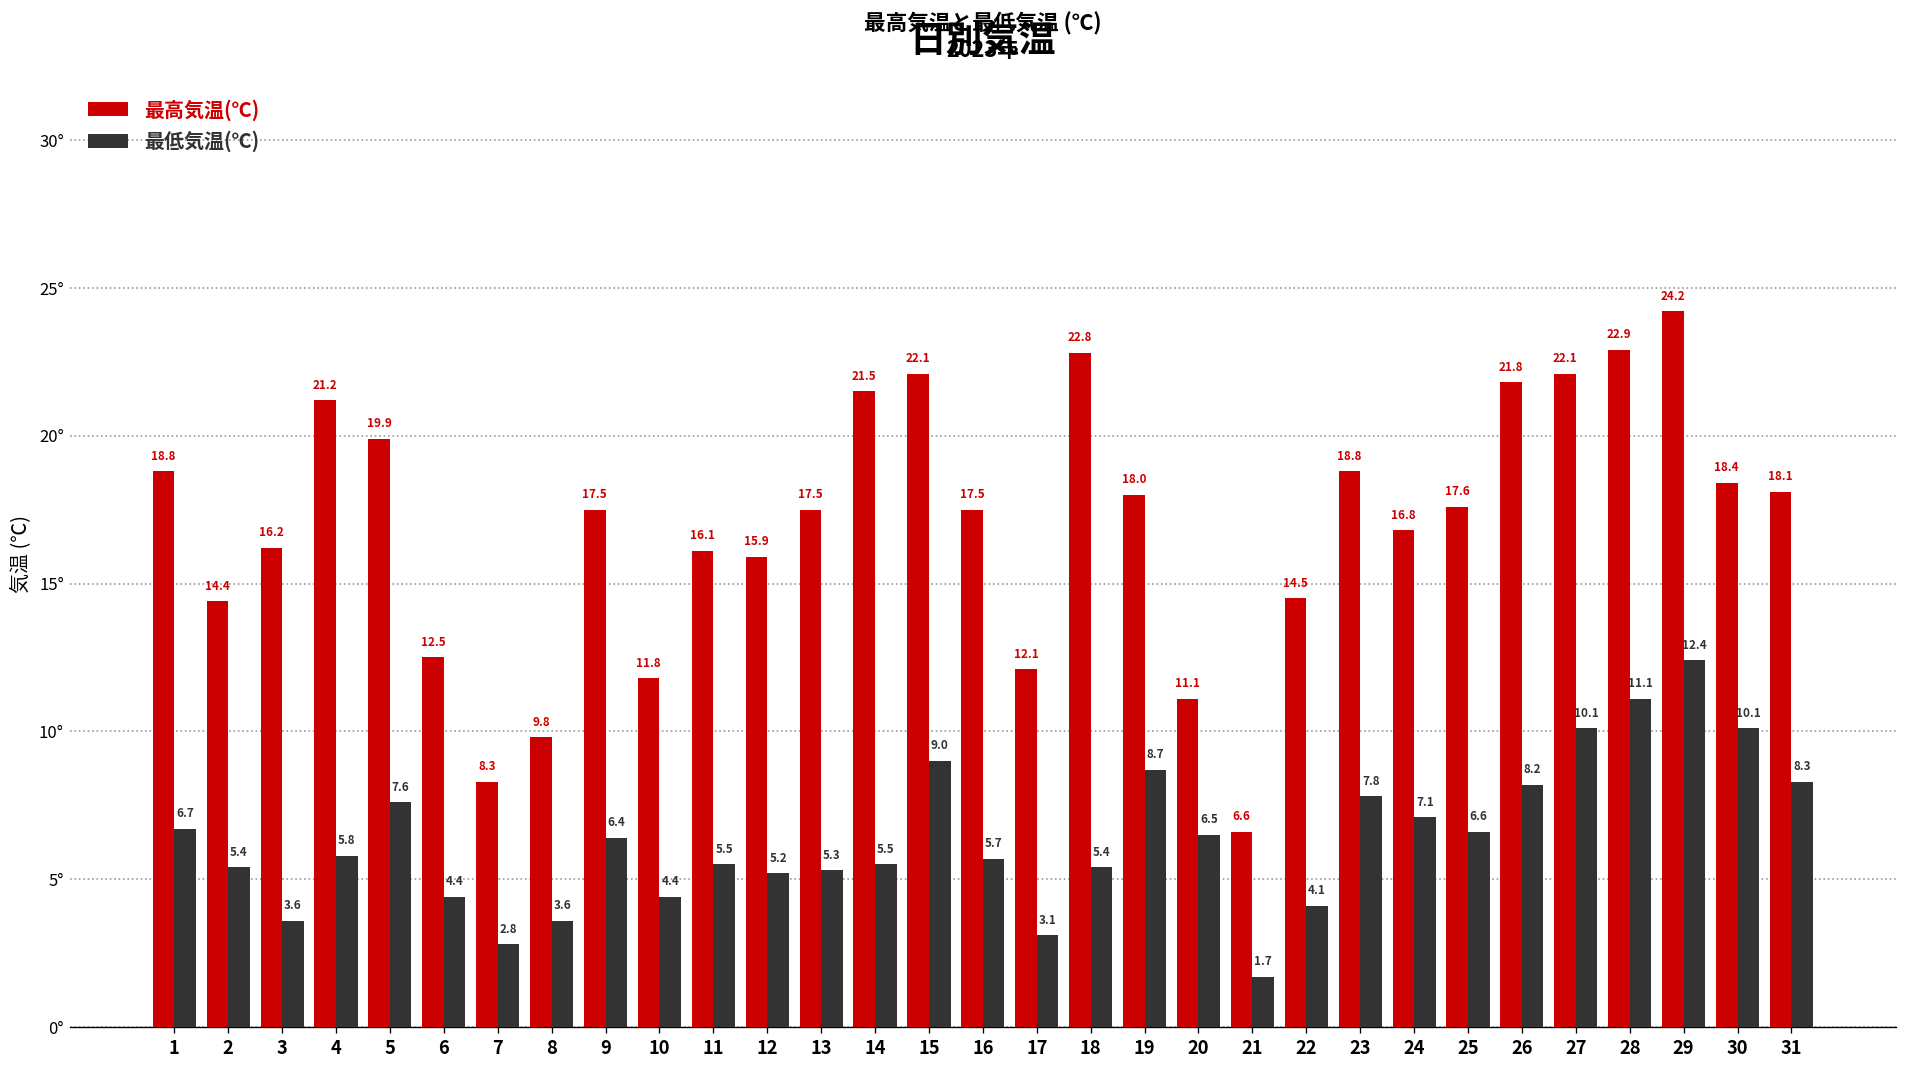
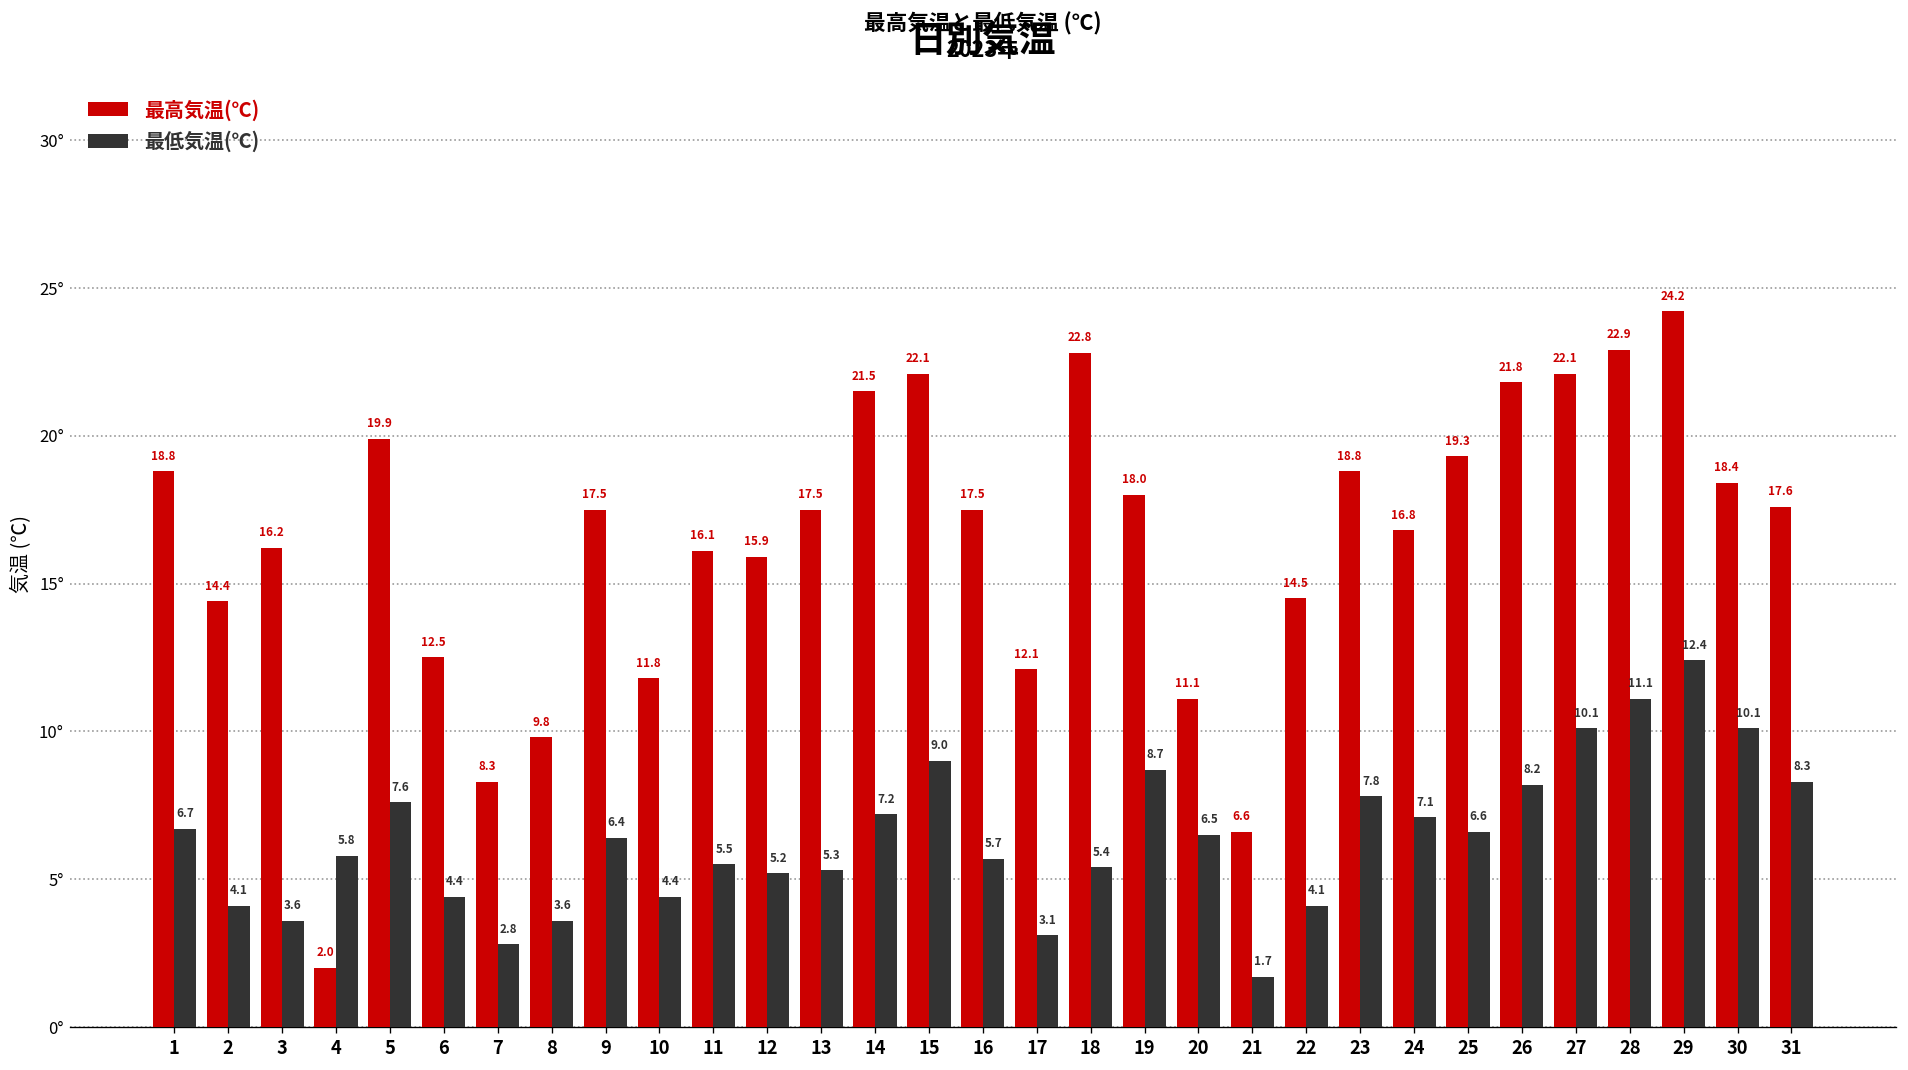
最低気温(℃), 2: 5.4 -> 4.1
最高気温(℃), 4: 21.2 -> 2.0
最低気温(℃), 14: 5.5 -> 7.2
最高気温(℃), 25: 17.6 -> 19.3
最高気温(℃), 31: 18.1 -> 17.6
